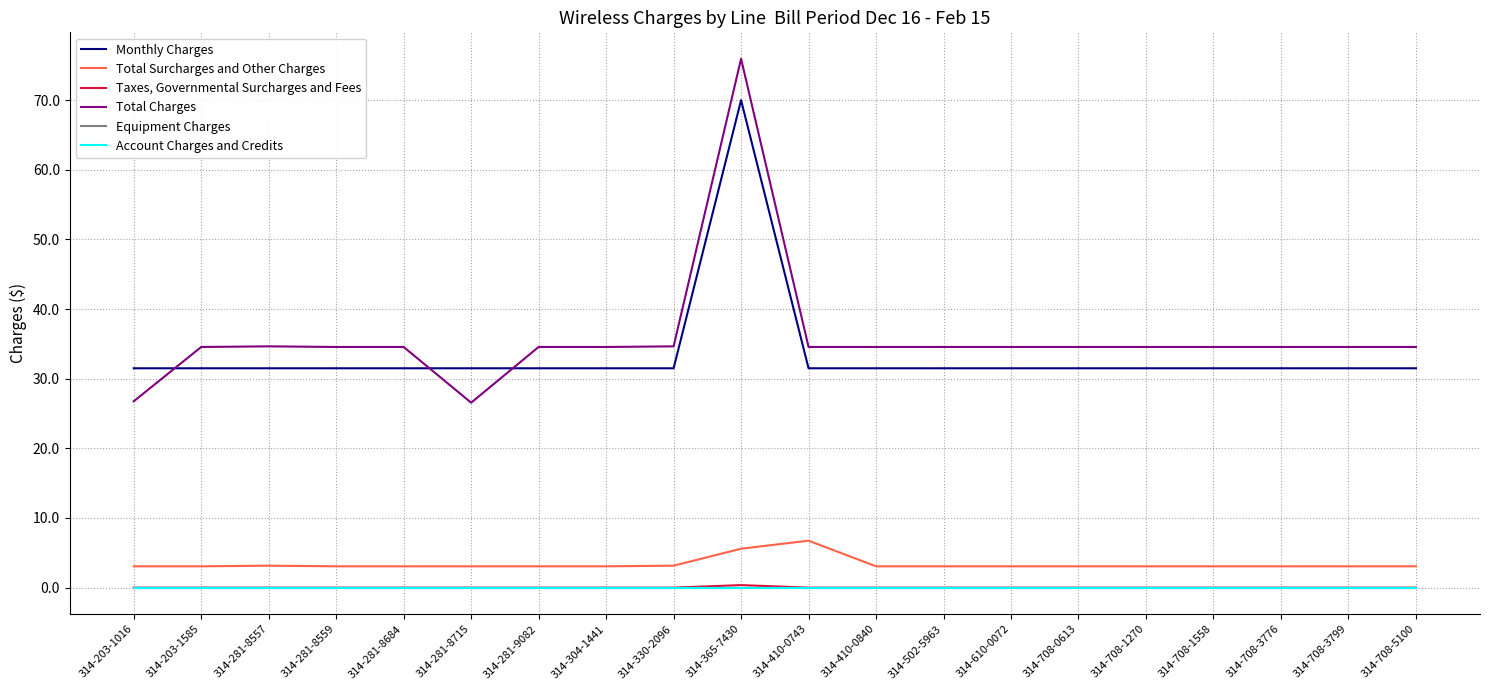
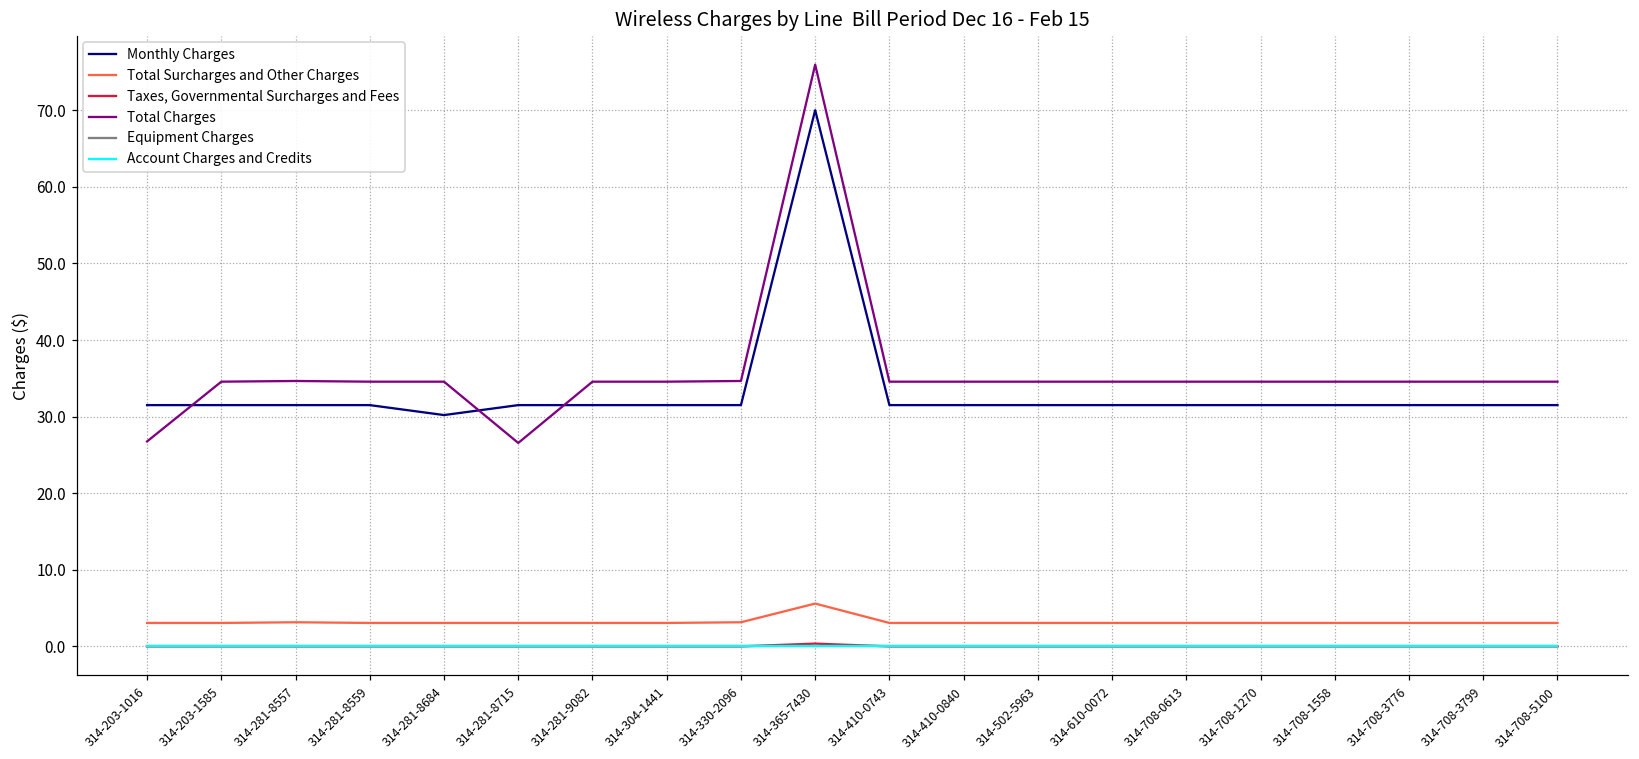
Monthly Charges, 314-281-8684: 32 -> 30
Total Surcharges and Other Charges, 314-410-0743: 7 -> 3
